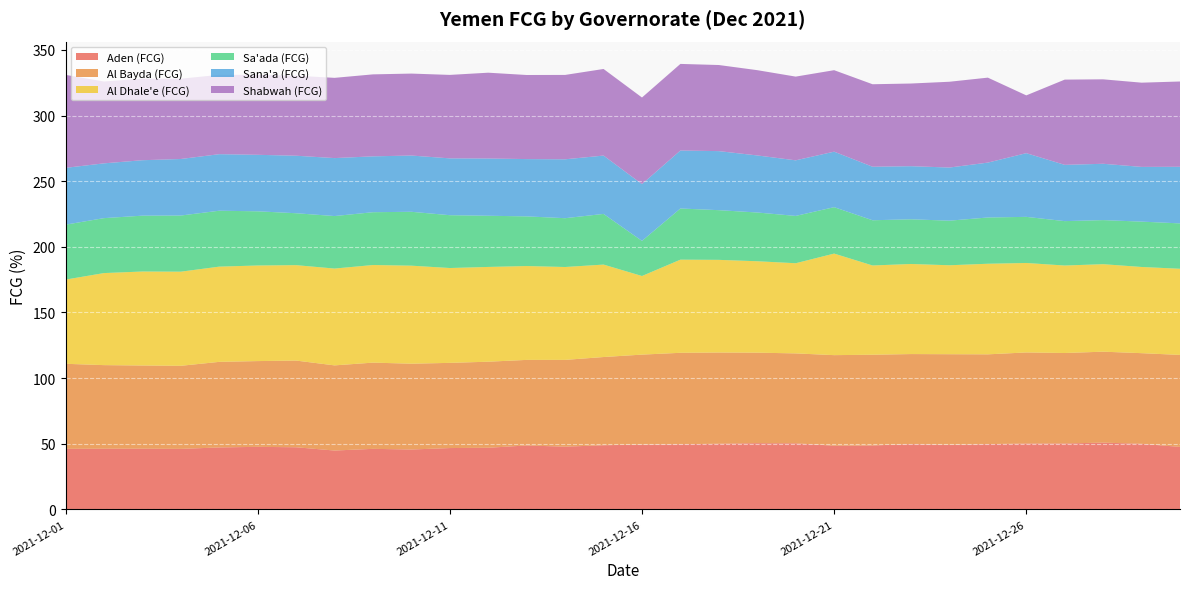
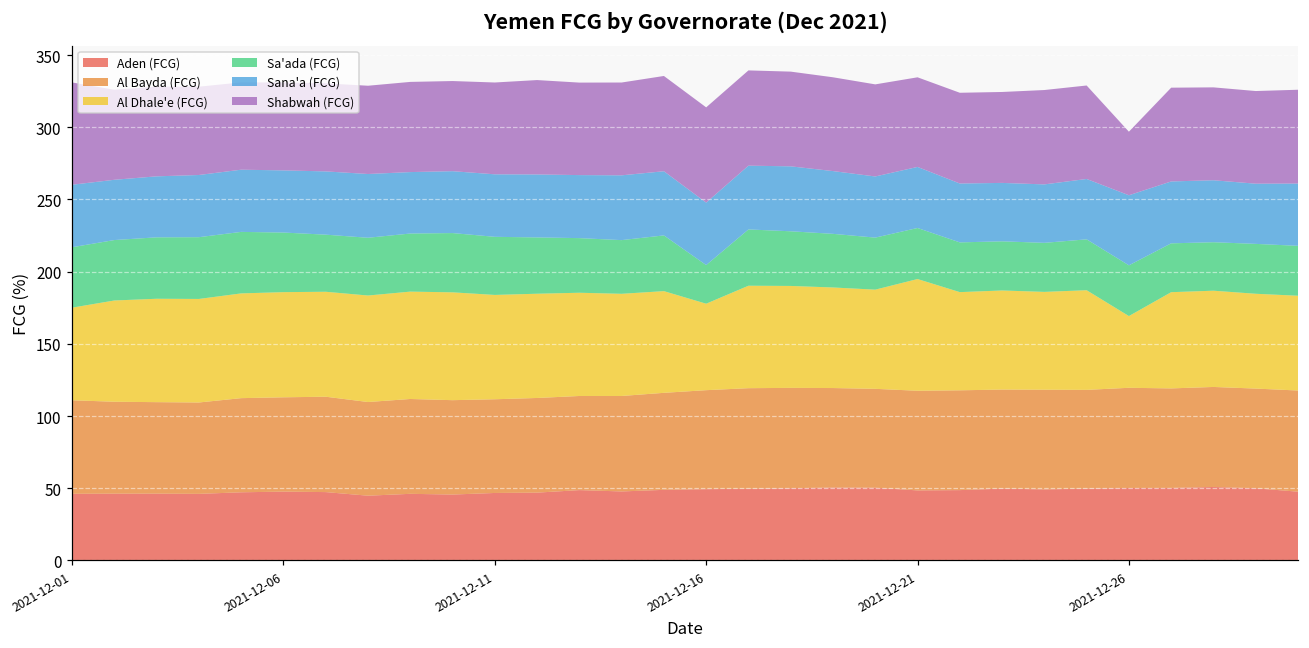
Al Dhale'e (FCG), 2021-12-26: 68 -> 50
